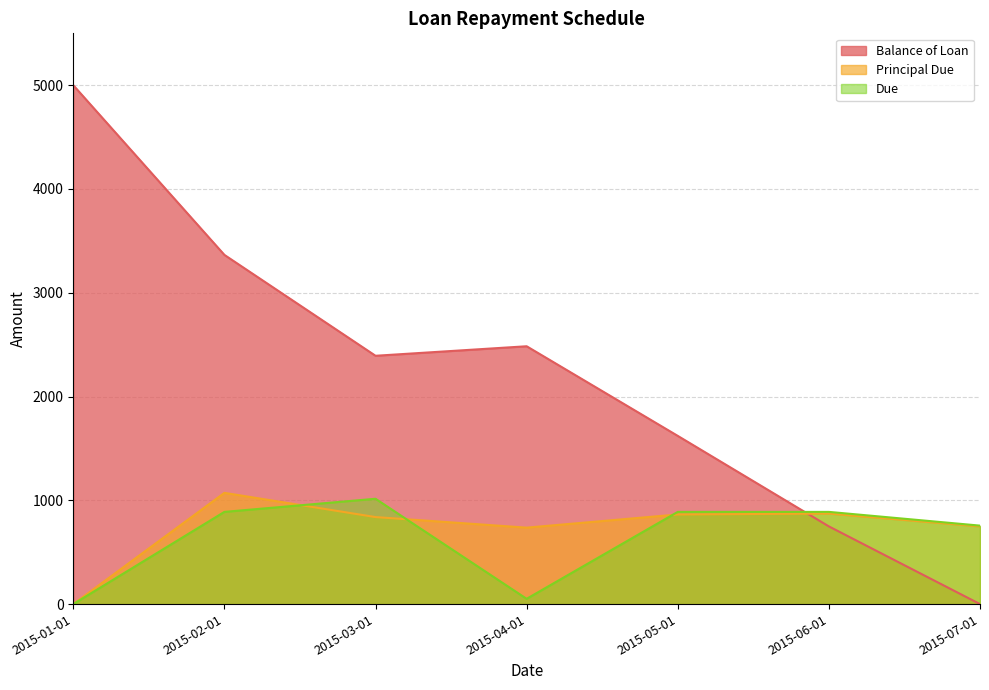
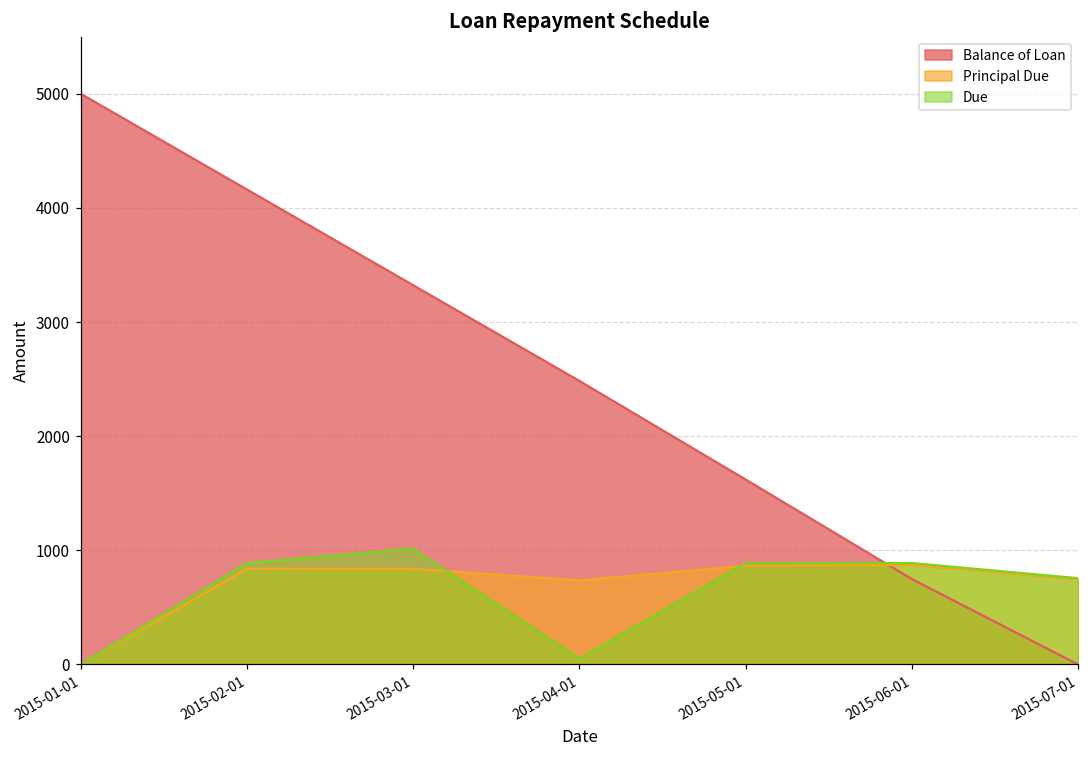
Balance of Loan, 2015-02-01: 3360 -> 4160
Principal Due, 2015-02-01: 1070 -> 840
Balance of Loan, 2015-03-01: 2390 -> 3320
